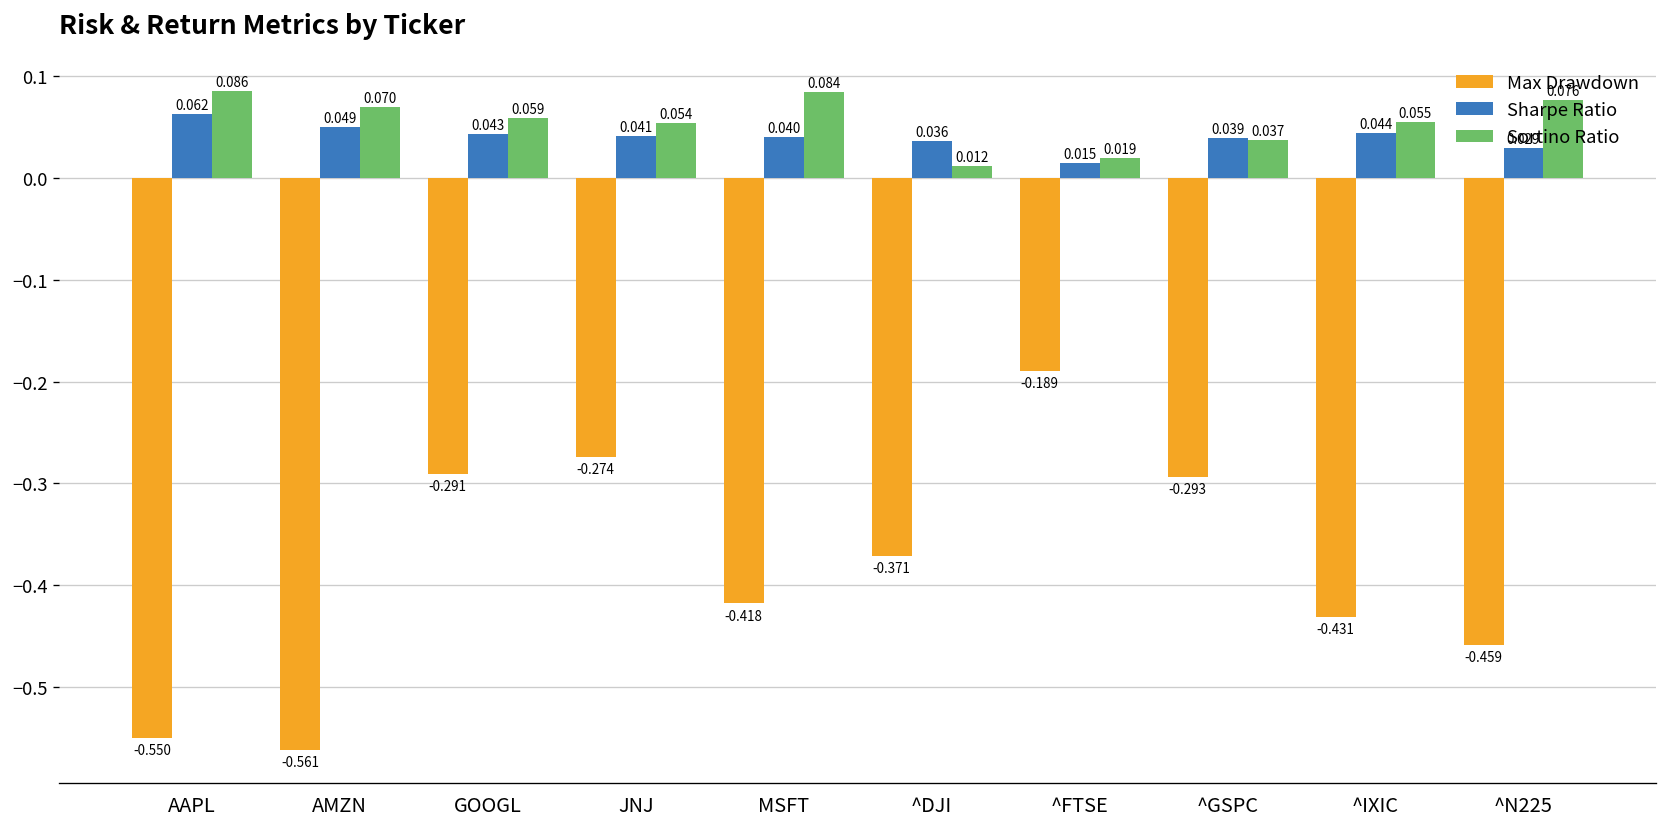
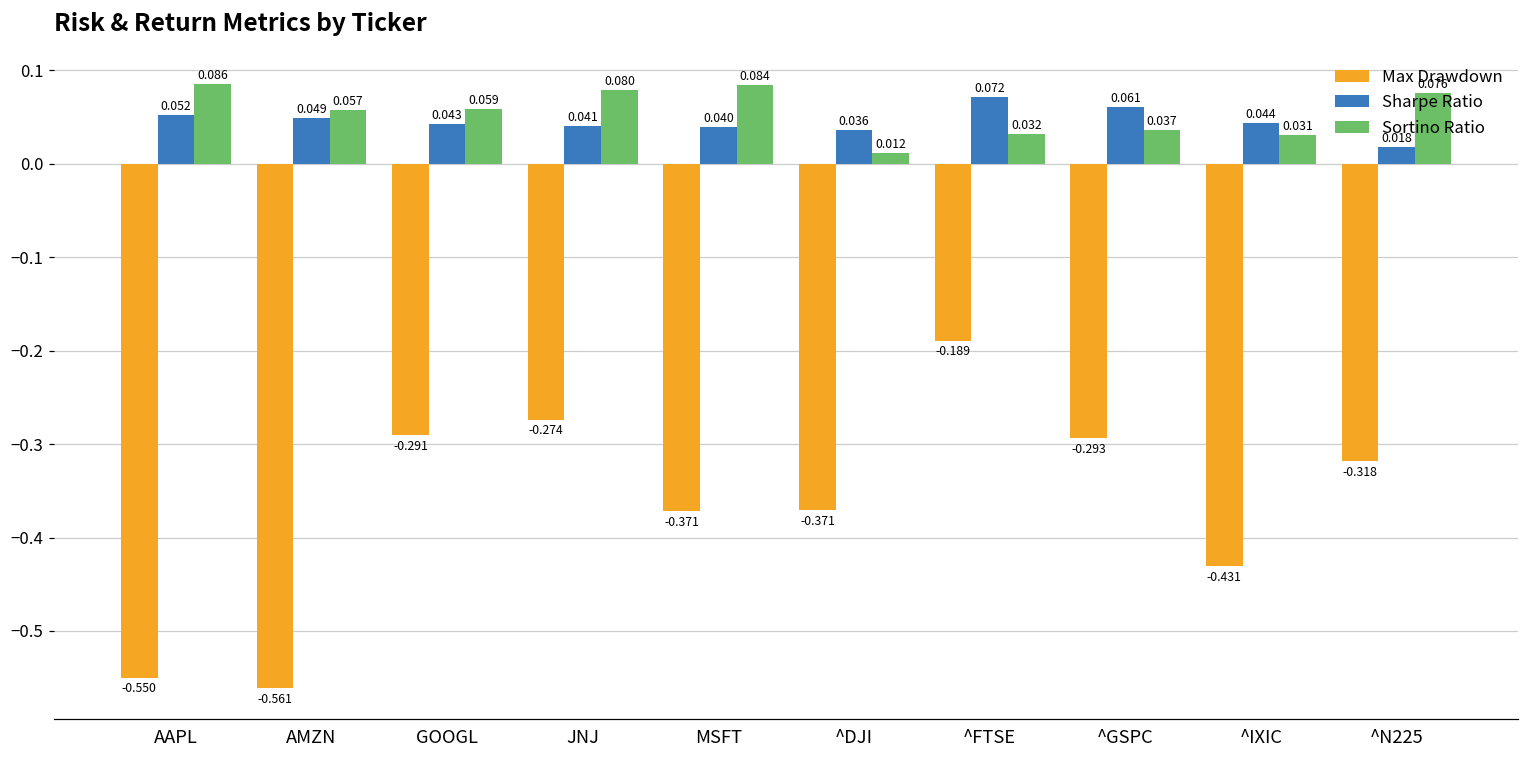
Sharpe Ratio, AAPL: 0.062 -> 0.052
Sortino Ratio, AMZN: 0.070 -> 0.057
Sortino Ratio, JNJ: 0.054 -> 0.080
Max Drawdown, MSFT: -0.418 -> -0.371
Sharpe Ratio, ^FTSE: 0.015 -> 0.072
Sortino Ratio, ^FTSE: 0.019 -> 0.032
Sharpe Ratio, ^GSPC: 0.039 -> 0.061
Sortino Ratio, ^IXIC: 0.055 -> 0.031
Max Drawdown, ^N225: -0.459 -> -0.318
Sharpe Ratio, ^N225: 0.029 -> 0.018
